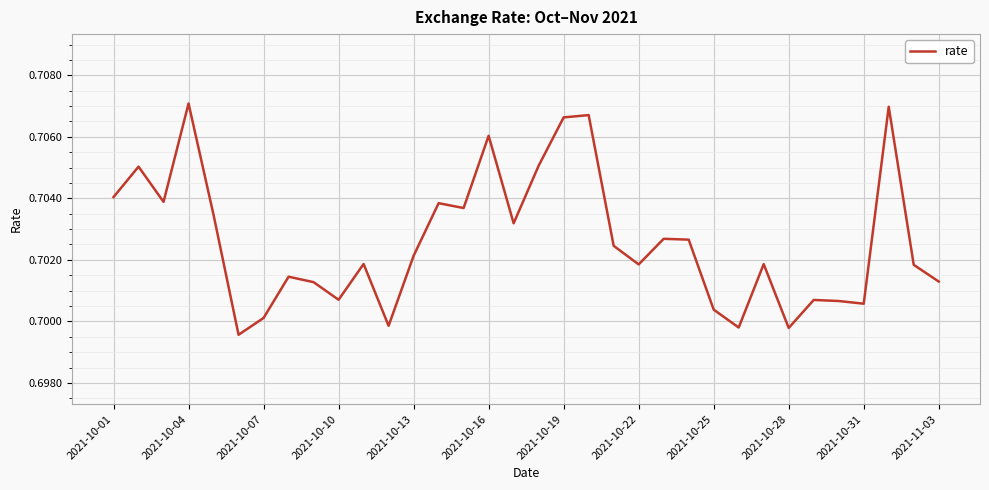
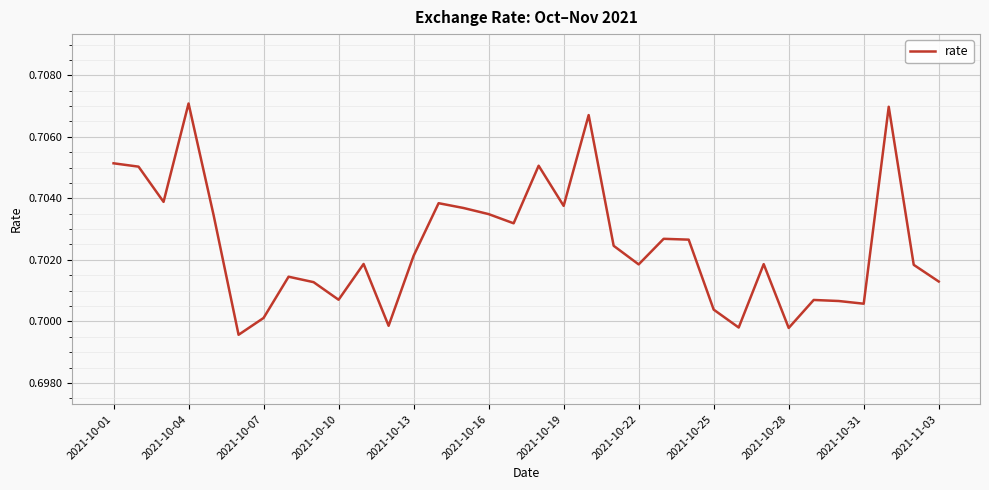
2021-10-01: 0.7040 -> 0.7051
2021-10-16: 0.7060 -> 0.7035
2021-10-19: 0.7066 -> 0.7038
